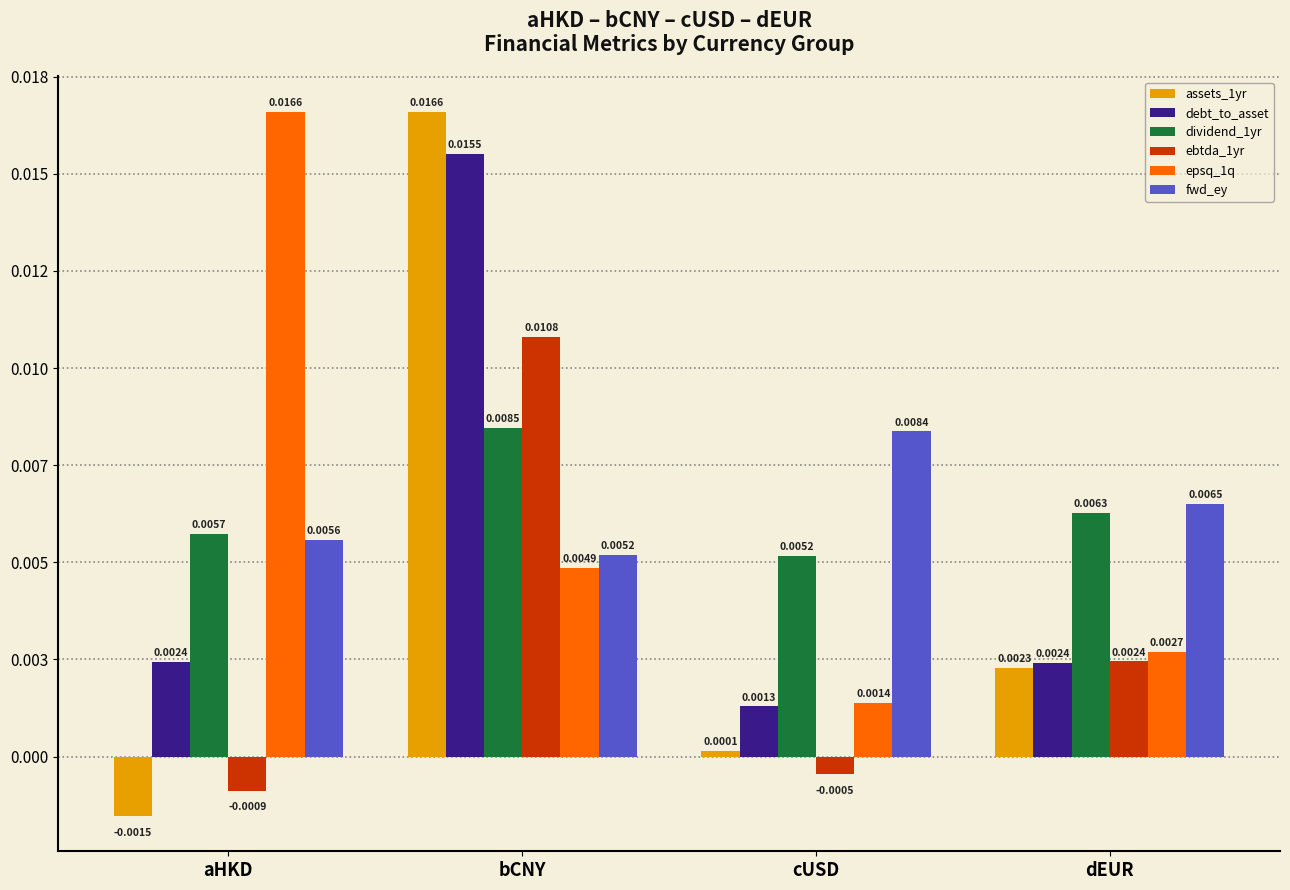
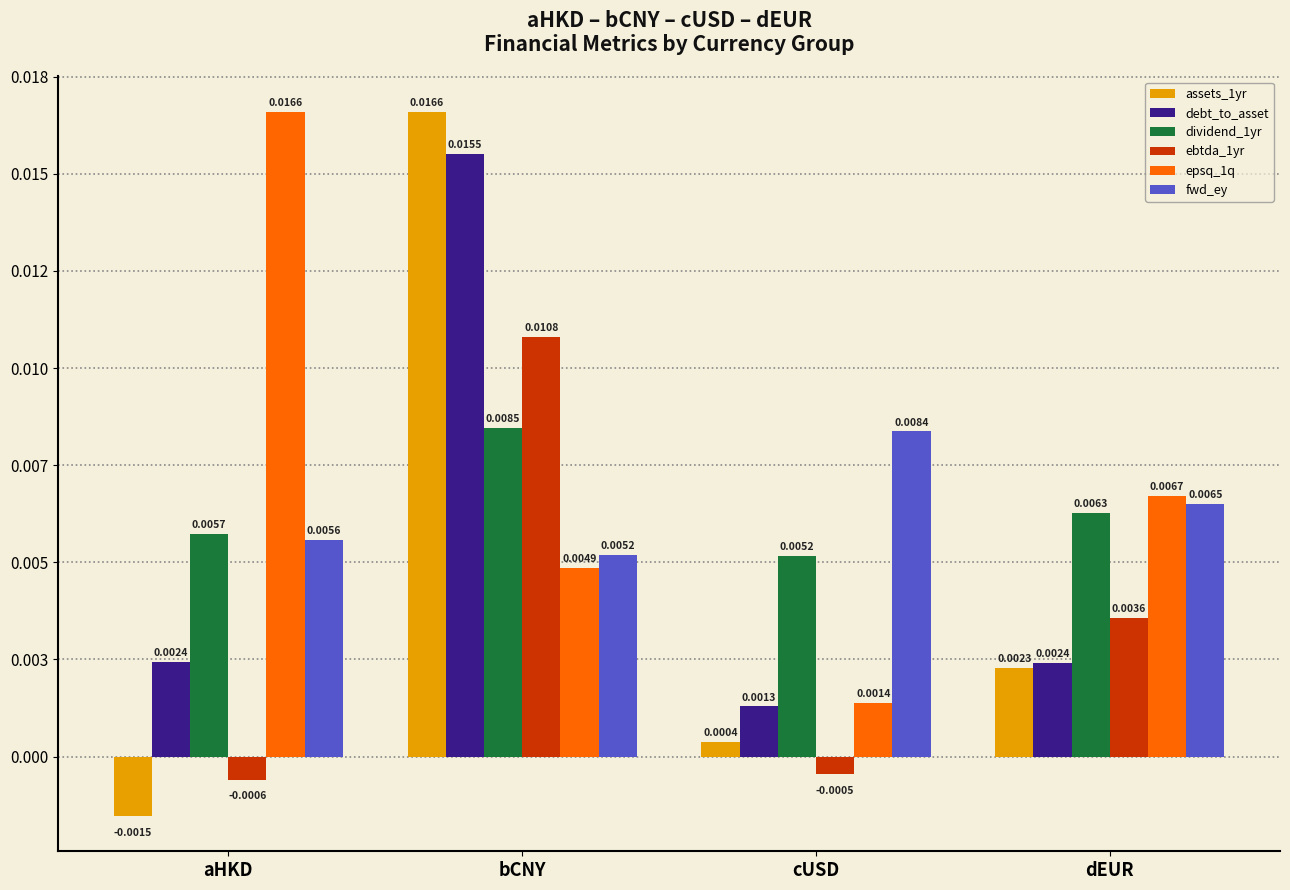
ebtda_1yr, aHKD: -0.0009 -> -0.0006
assets_1yr, cUSD: 0.0001 -> 0.0004
ebtda_1yr, dEUR: 0.0024 -> 0.0036
epsq_1q, dEUR: 0.0027 -> 0.0067
